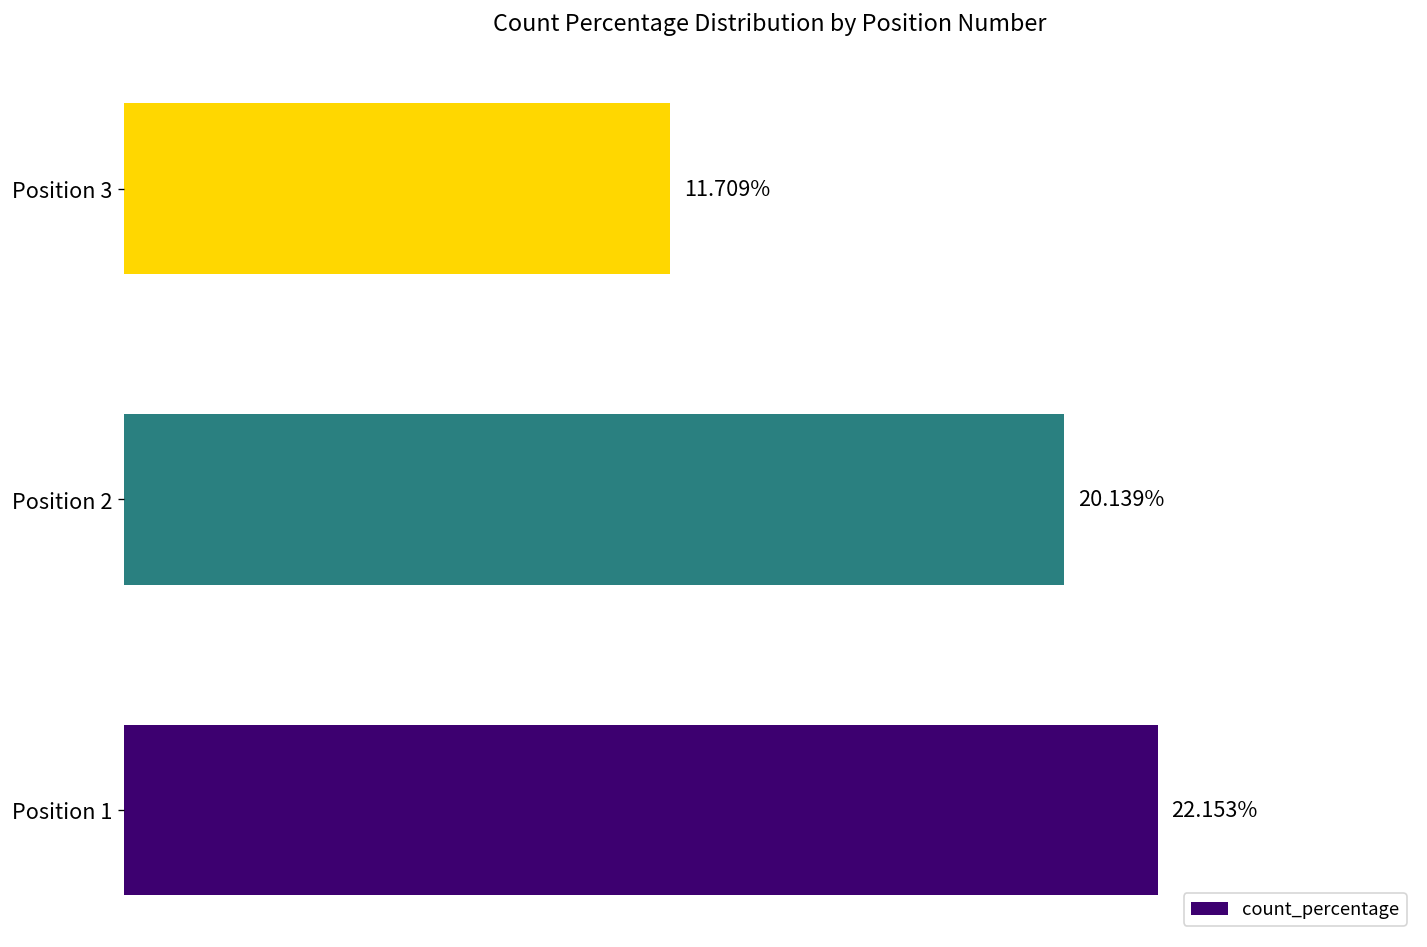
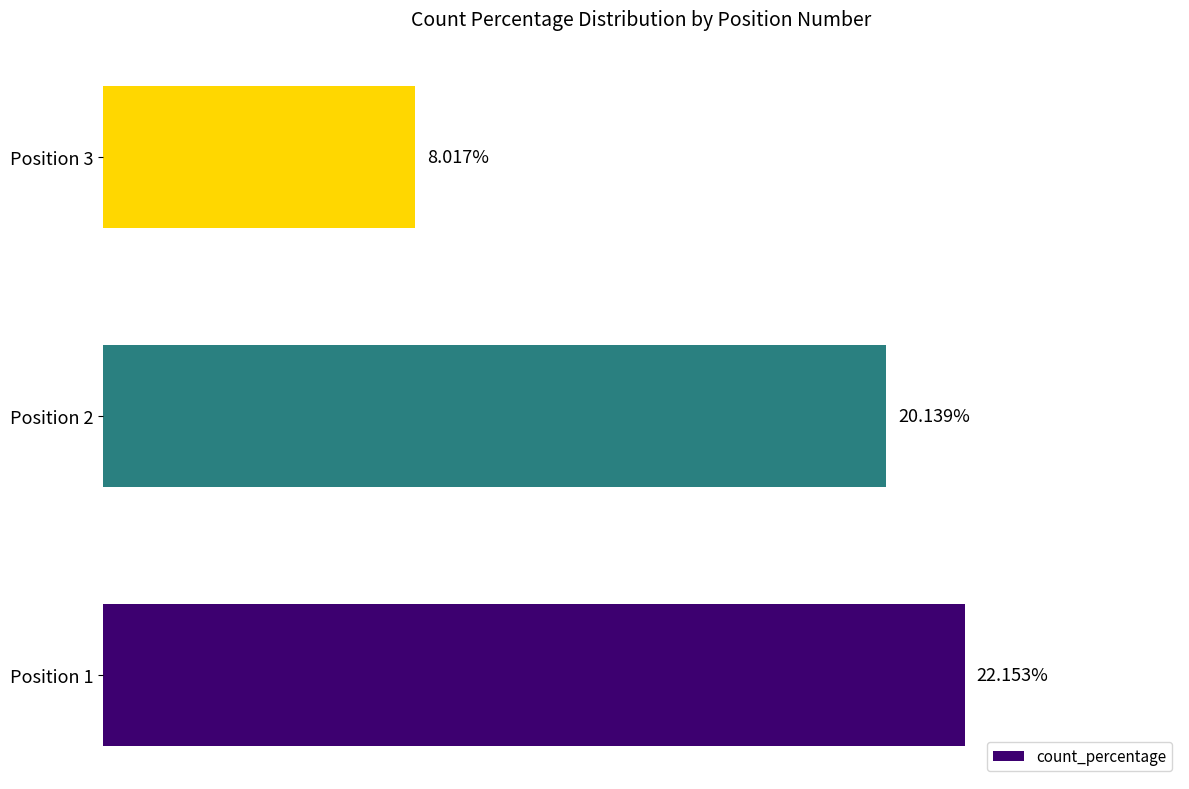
Position 3: 11.709% -> 8.017%
